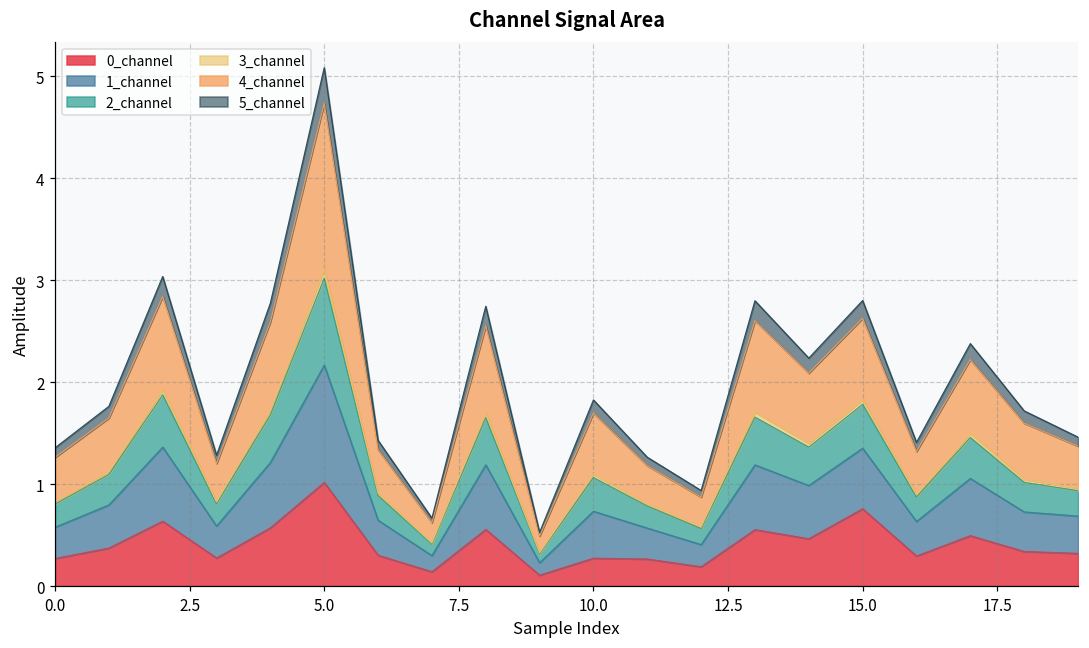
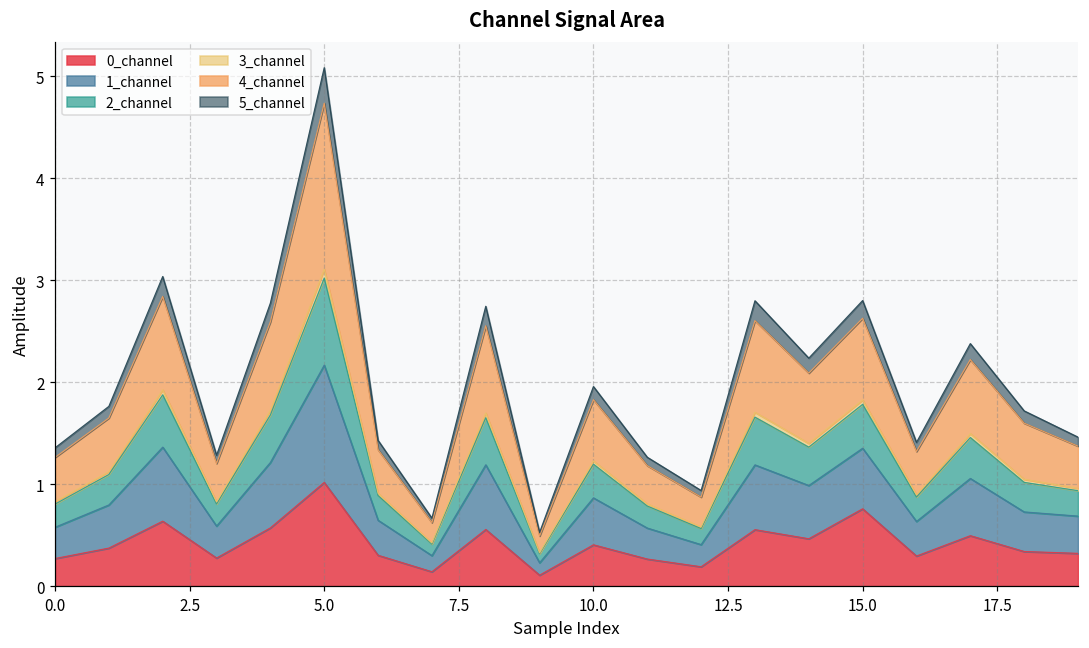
0_channel, 10.0: 0.3 -> 0.4
